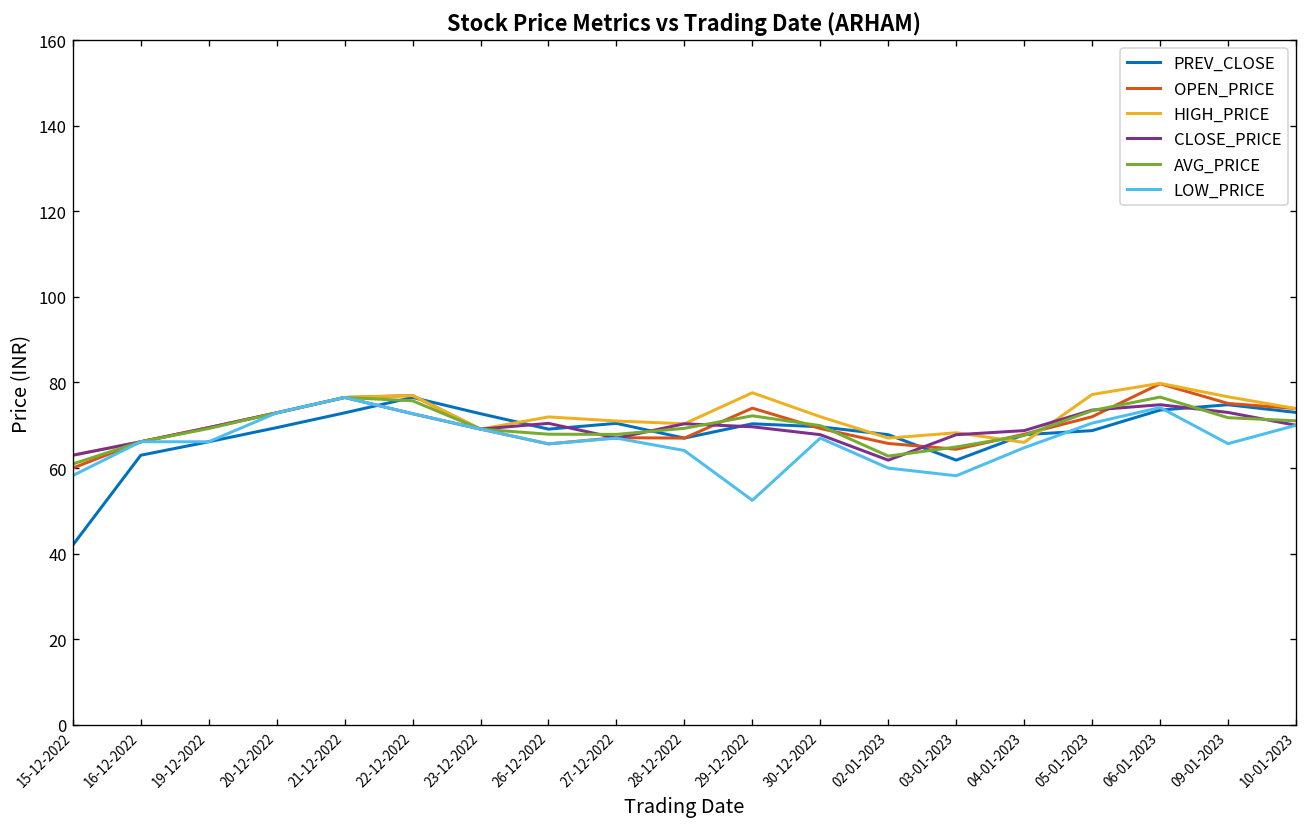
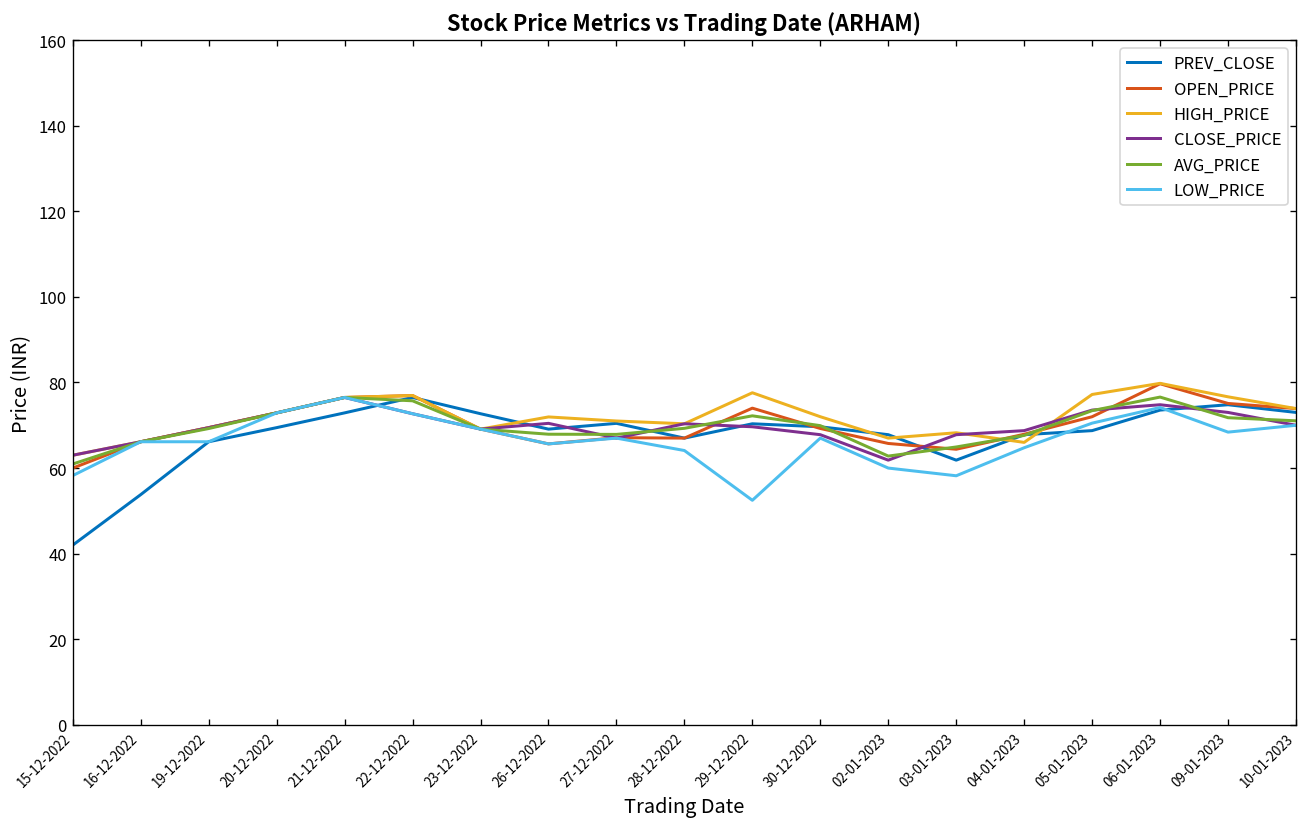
PREV_CLOSE, 16-12-2022: 63 -> 54
LOW_PRICE, 09-01-2023: 66 -> 68
